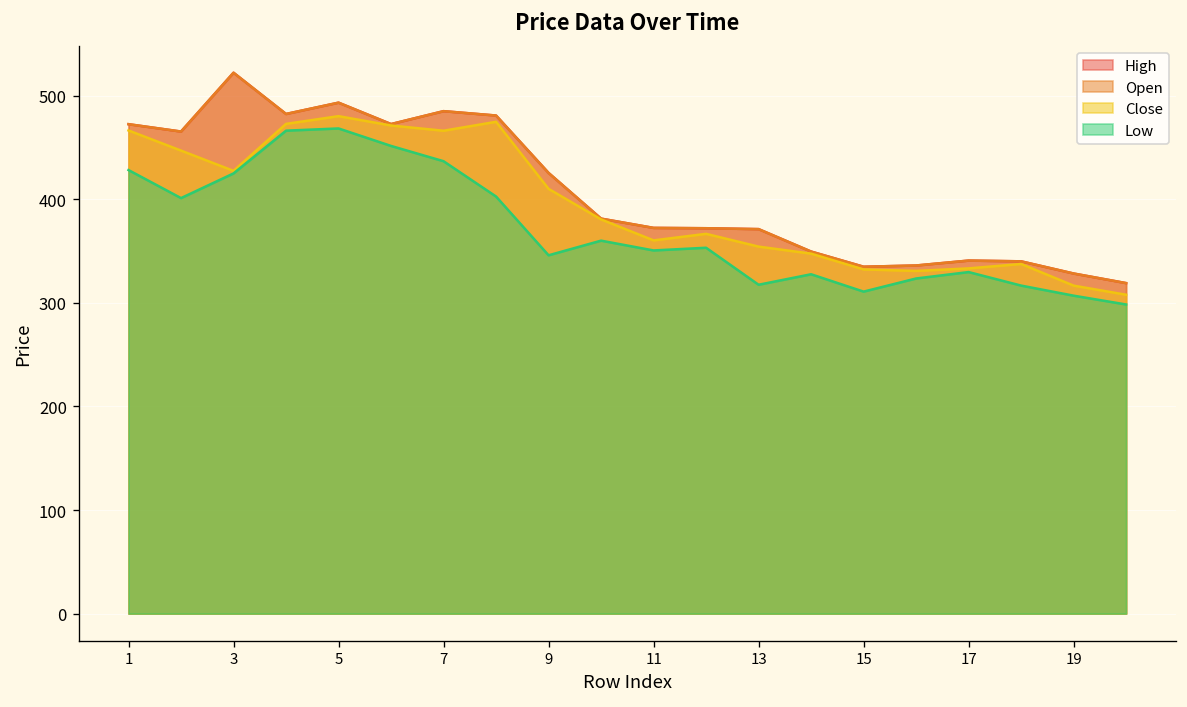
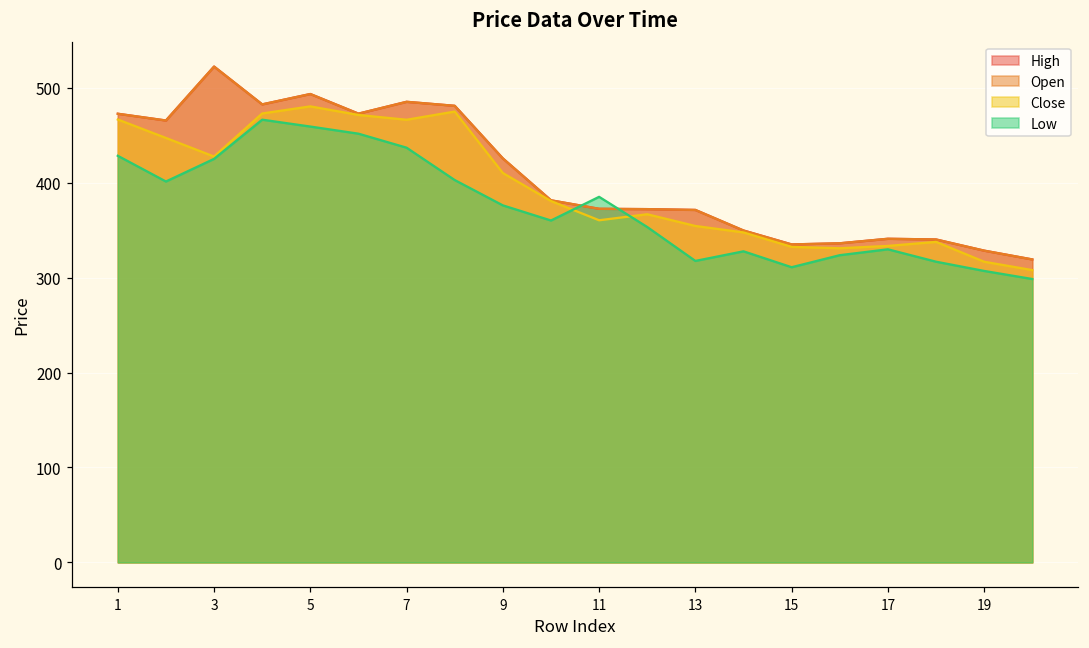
Low, 5: 470 -> 460
Low, 9: 350 -> 380
Low, 11: 350 -> 390
